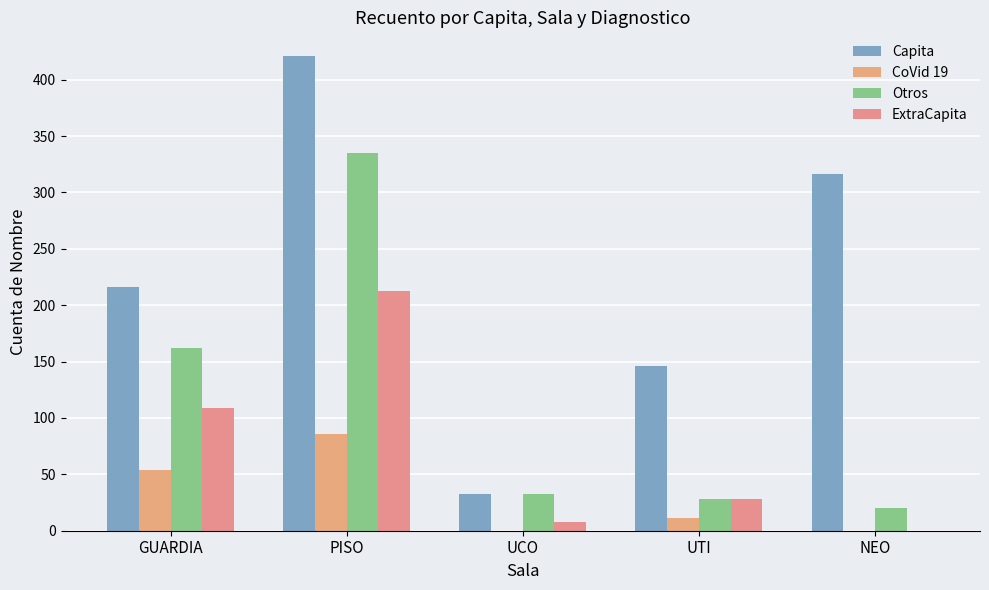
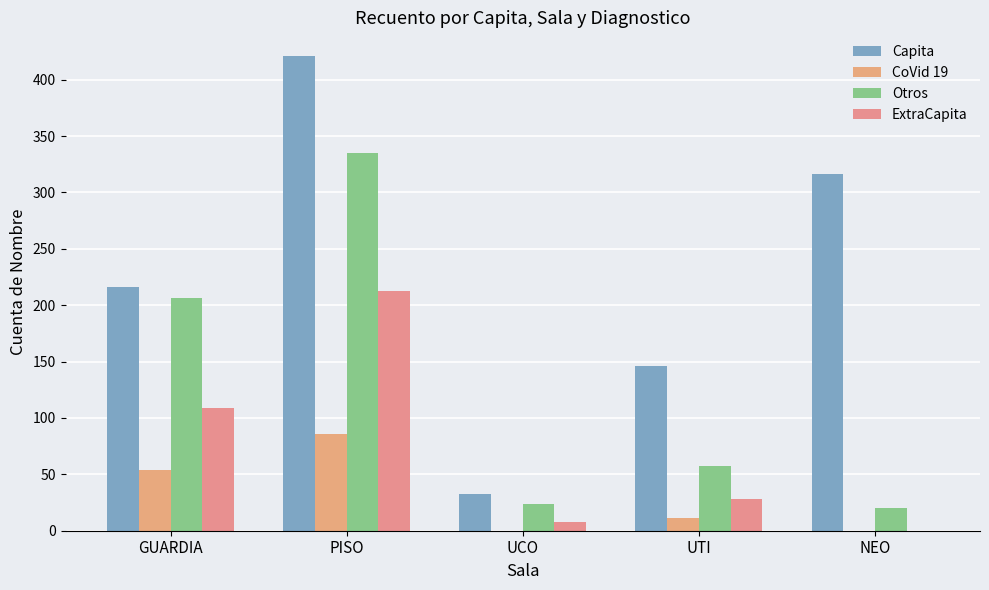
Otros, GUARDIA: 162 -> 206
Otros, UCO: 33 -> 24
Otros, UTI: 28 -> 57
